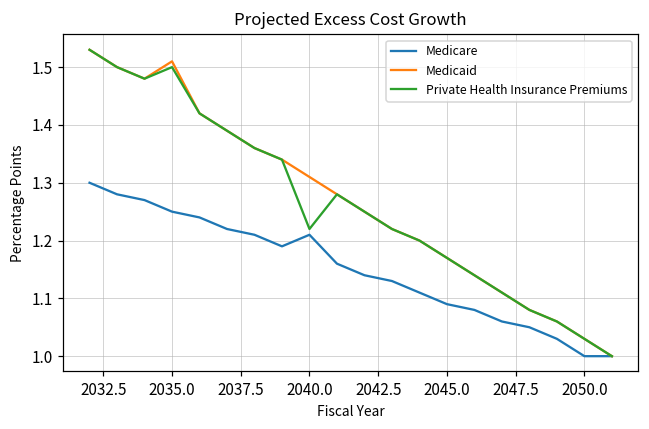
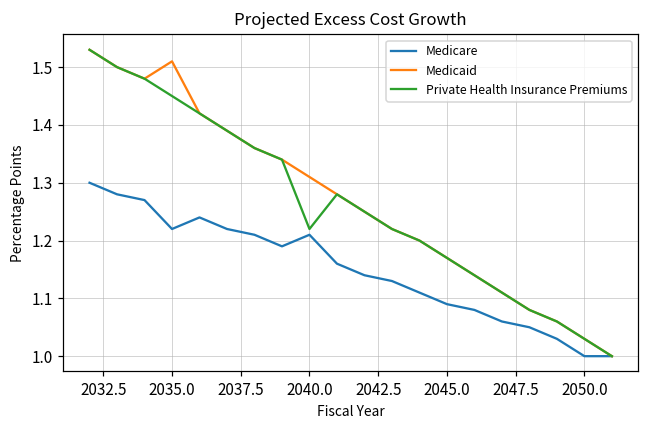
Medicare, 2035.0: 1.25 -> 1.22
Private Health Insurance Premiums, 2035.0: 1.50 -> 1.45
